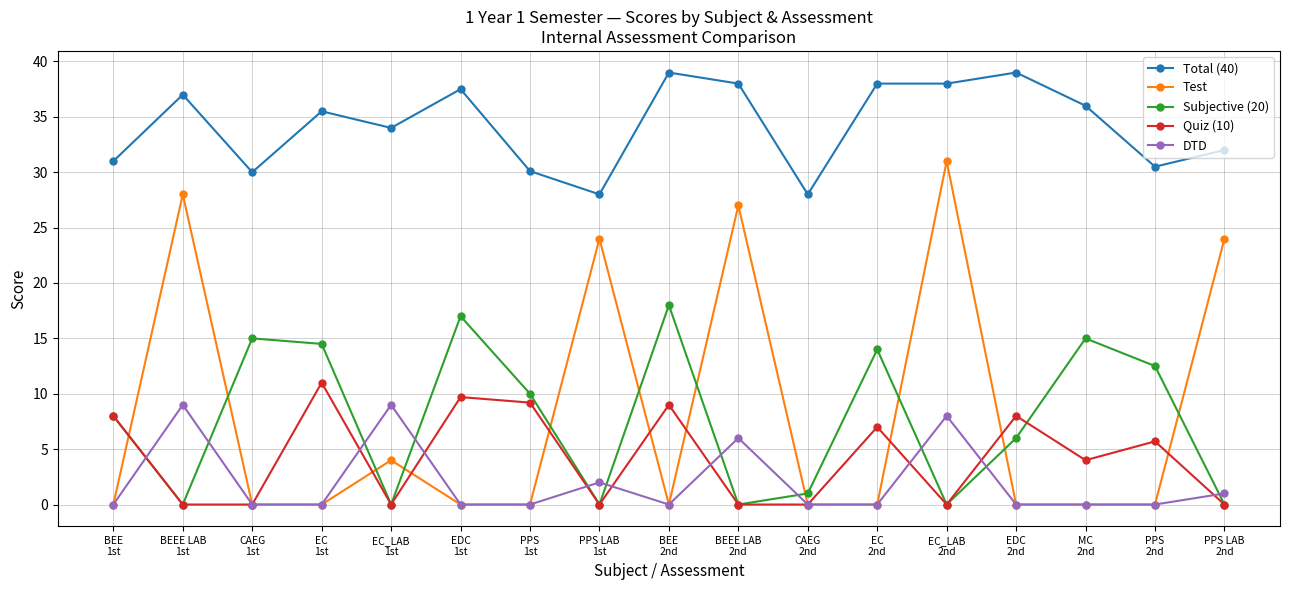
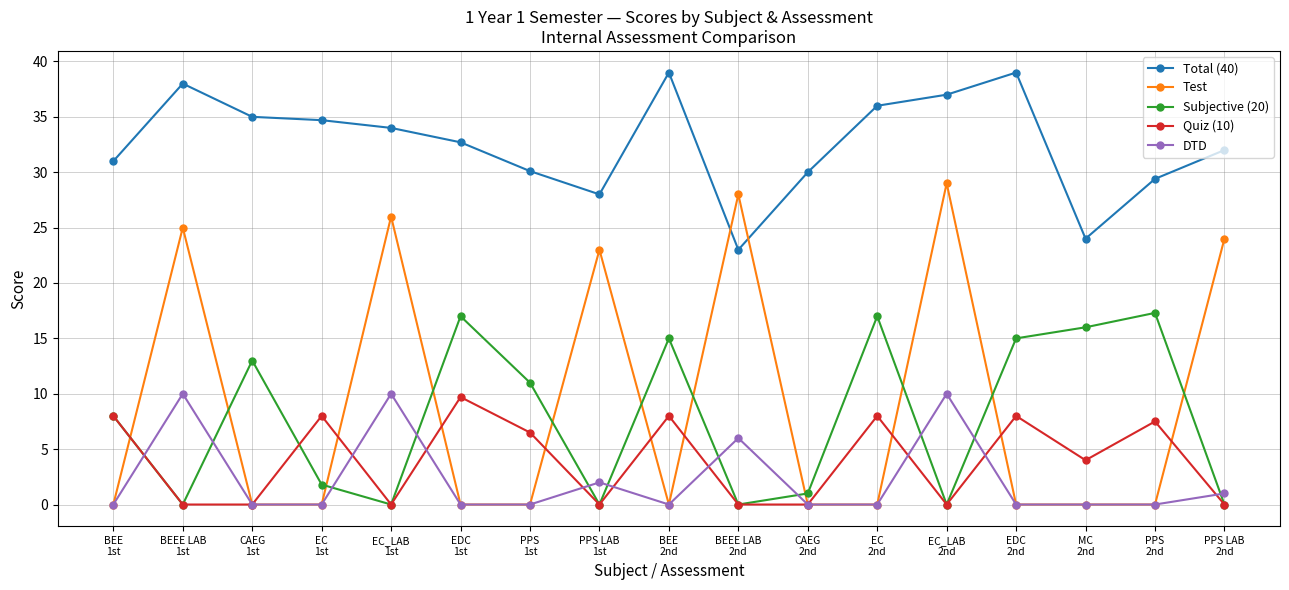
Total (40), BEEE LAB 1st: 37 -> 38
Test, BEEE LAB 1st: 28 -> 25
DTD, BEEE LAB 1st: 9 -> 10
Total (40), CAEG 1st: 30 -> 35
Subjective (20), CAEG 1st: 15 -> 13
Total (40), EC 1st: 35.5 -> 34.7
Subjective (20), EC 1st: 14.5 -> 1.8
Quiz (10), EC 1st: 11 -> 8
Test, EC_LAB 1st: 4 -> 26
DTD, EC_LAB 1st: 9 -> 10
Total (40), EDC 1st: 37.5 -> 32.7
Subjective (20), PPS 1st: 10 -> 11
Quiz (10), PPS 1st: 9.2 -> 6.5
Test, PPS LAB 1st: 24 -> 23
Subjective (20), BEE 2nd: 18 -> 15
Quiz (10), BEE 2nd: 9 -> 8
Total (40), BEEE LAB 2nd: 38 -> 23
Test, BEEE LAB 2nd: 27 -> 28
Total (40), CAEG 2nd: 28 -> 30
Total (40), EC 2nd: 38 -> 36
Subjective (20), EC 2nd: 14 -> 17
Quiz (10), EC 2nd: 7 -> 8
Total (40), EC_LAB 2nd: 38 -> 37
Test, EC_LAB 2nd: 31 -> 29
DTD, EC_LAB 2nd: 8 -> 10
Subjective (20), EDC 2nd: 6 -> 15
Total (40), MC 2nd: 36 -> 24
Subjective (20), MC 2nd: 15 -> 16
Total (40), PPS 2nd: 30.5 -> 29.4
Subjective (20), PPS 2nd: 12.5 -> 17.3
Quiz (10), PPS 2nd: 5.7 -> 7.5
